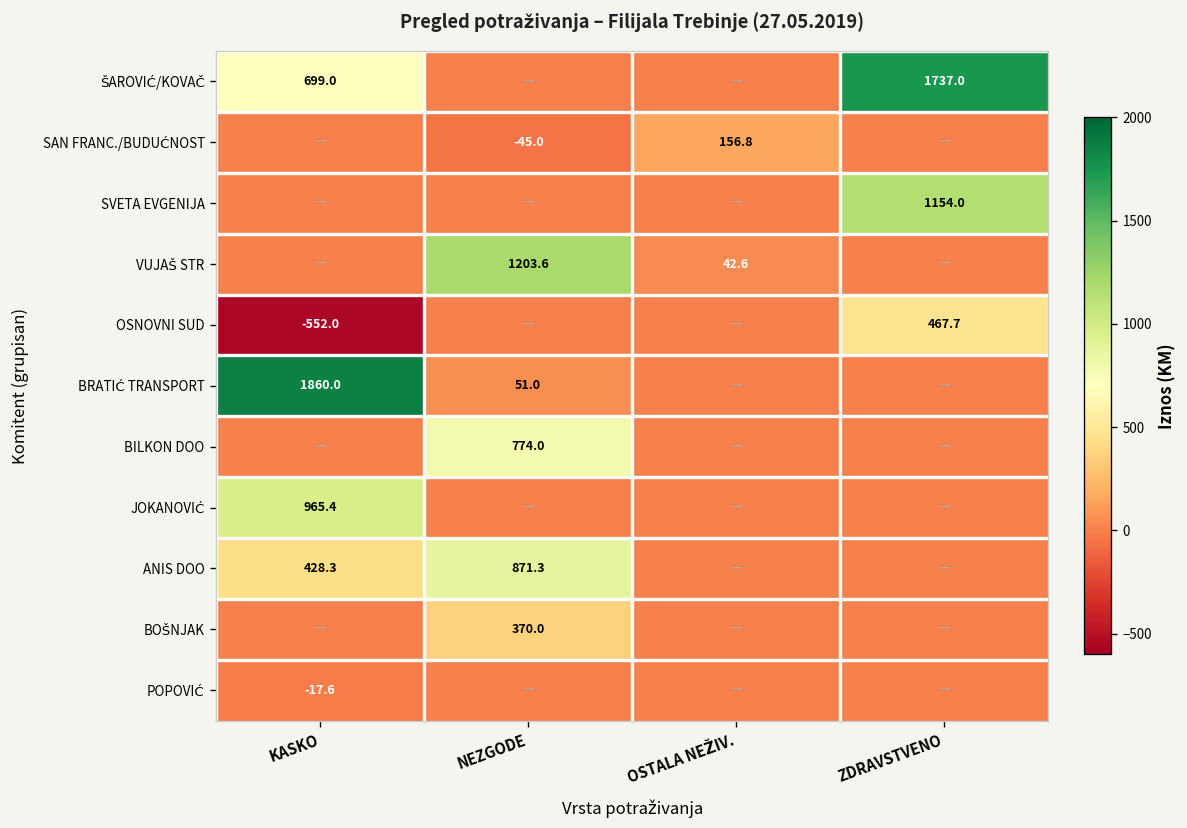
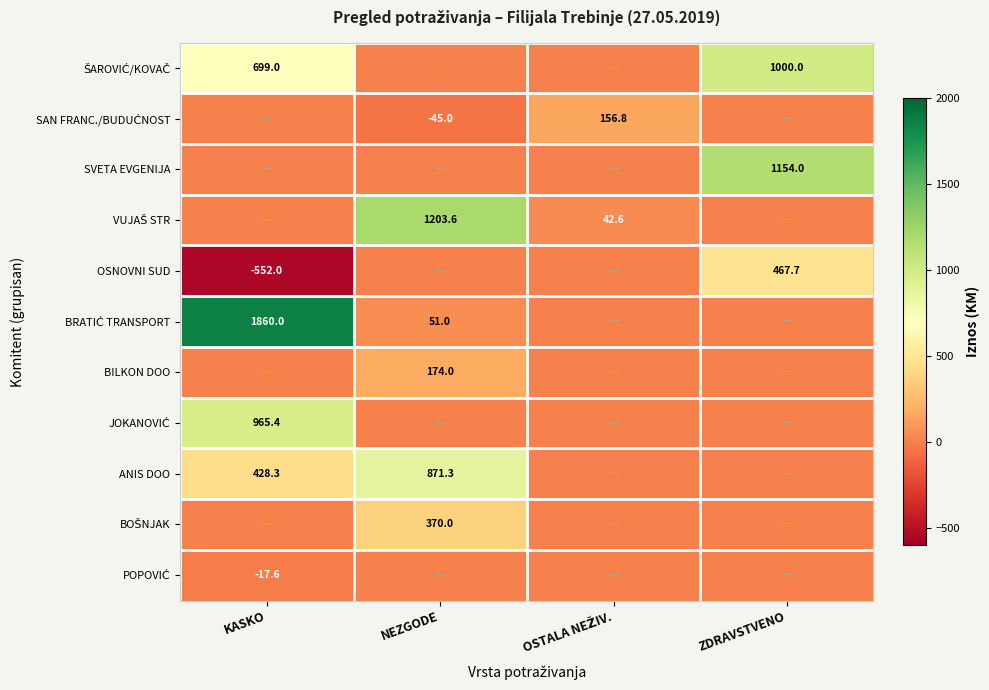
ŠAROVIĆ/KOVAČ, ZDRAVSTVENO: 1737.0 -> 1000.0
BILKON DOO, NEZGODE: 774.0 -> 174.0
